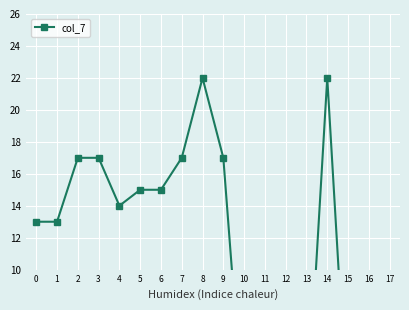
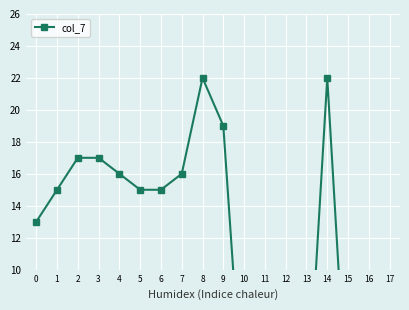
1: 13 -> 15
4: 14 -> 16
7: 17 -> 16
9: 17 -> 19
